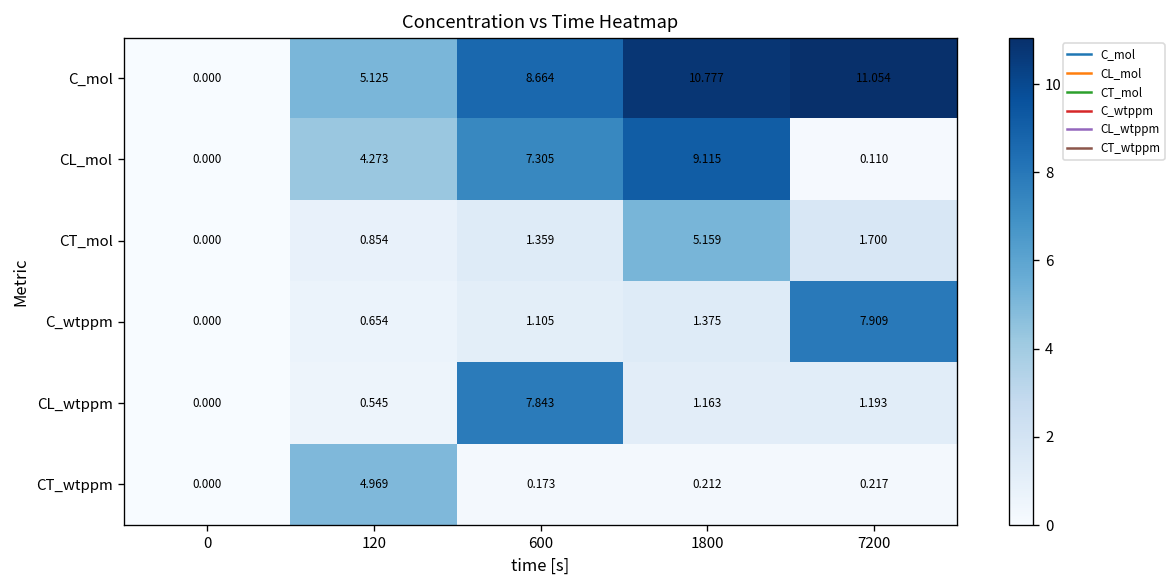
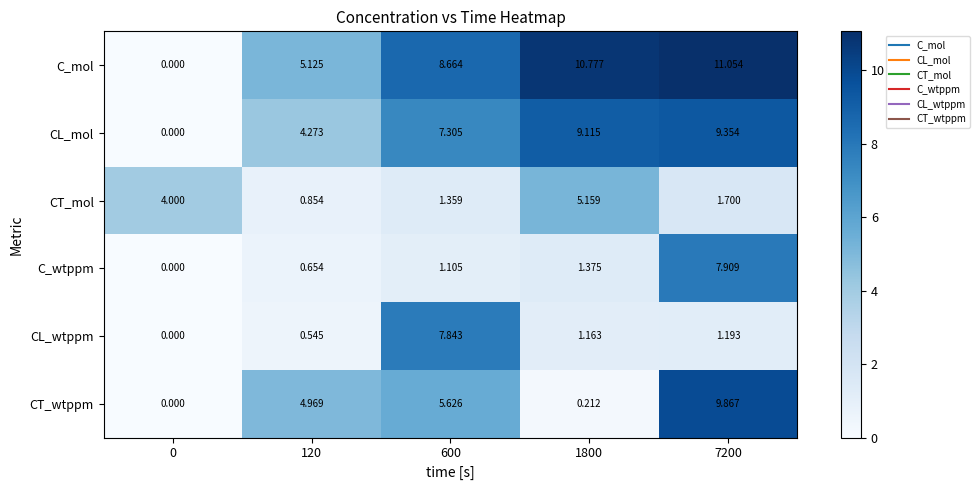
CL_mol, 7200: 0.110 -> 9.354
CT_mol, 0: 0.000 -> 4.000
CT_wtppm, 600: 0.173 -> 5.626
CT_wtppm, 7200: 0.217 -> 9.867
